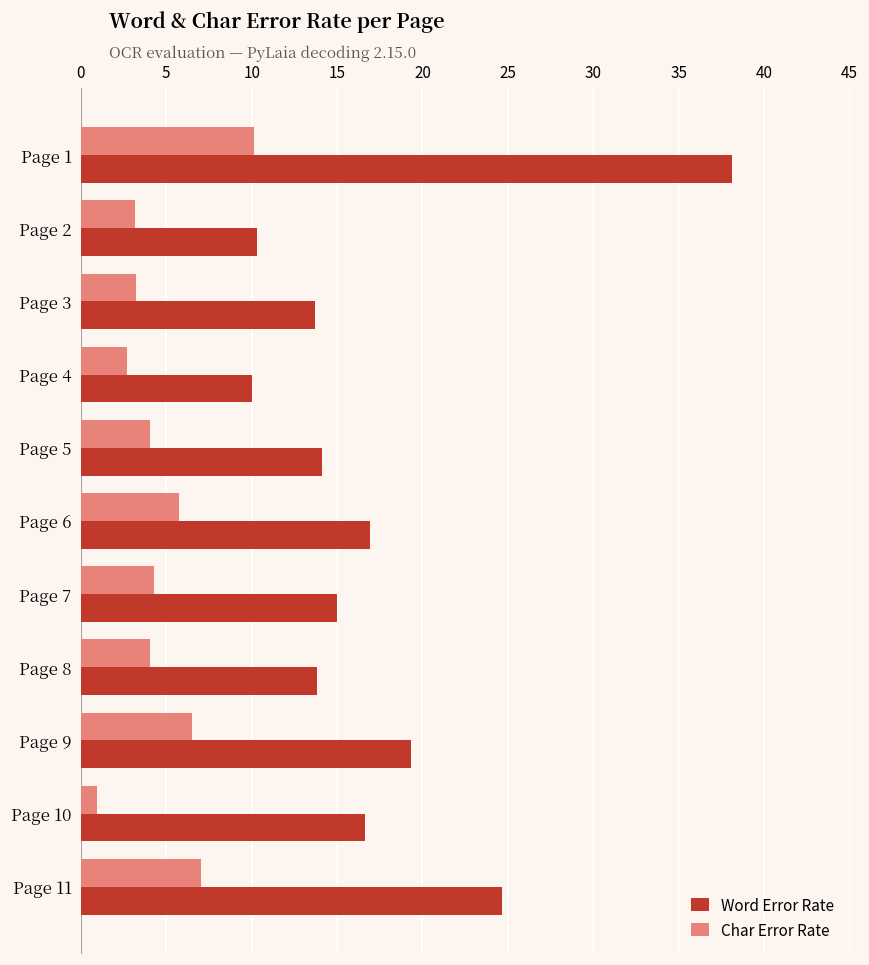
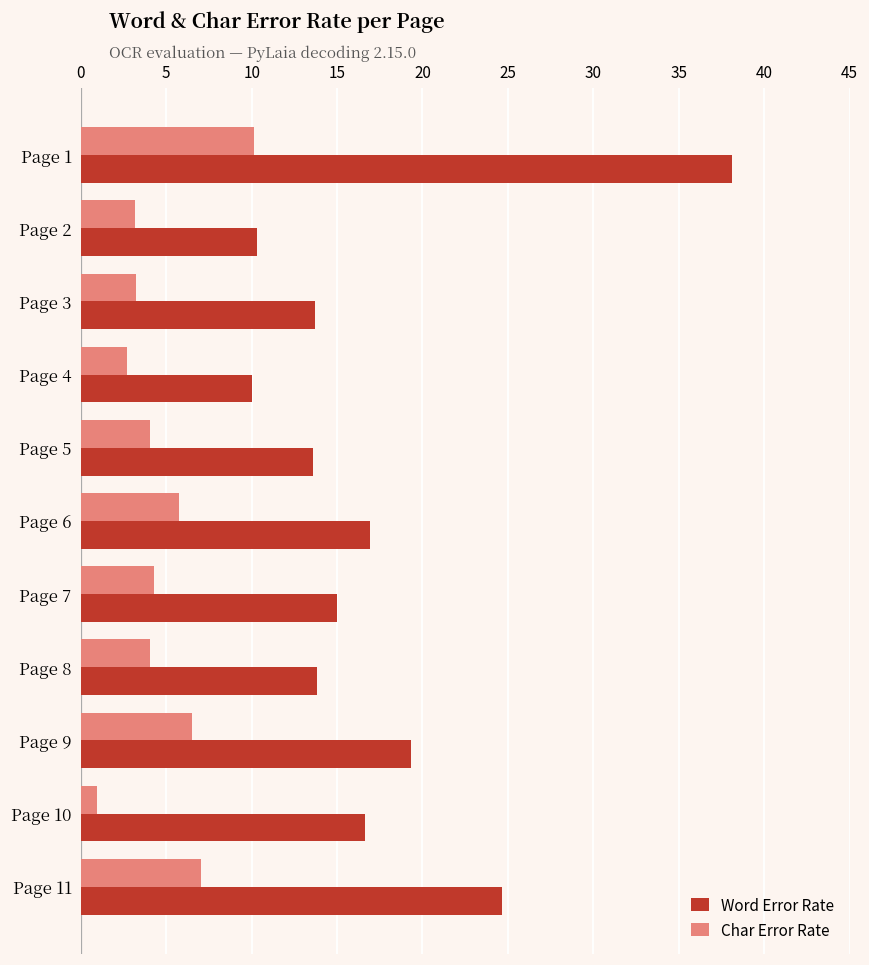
Word Error Rate, Page 5: 14.1 -> 13.6
